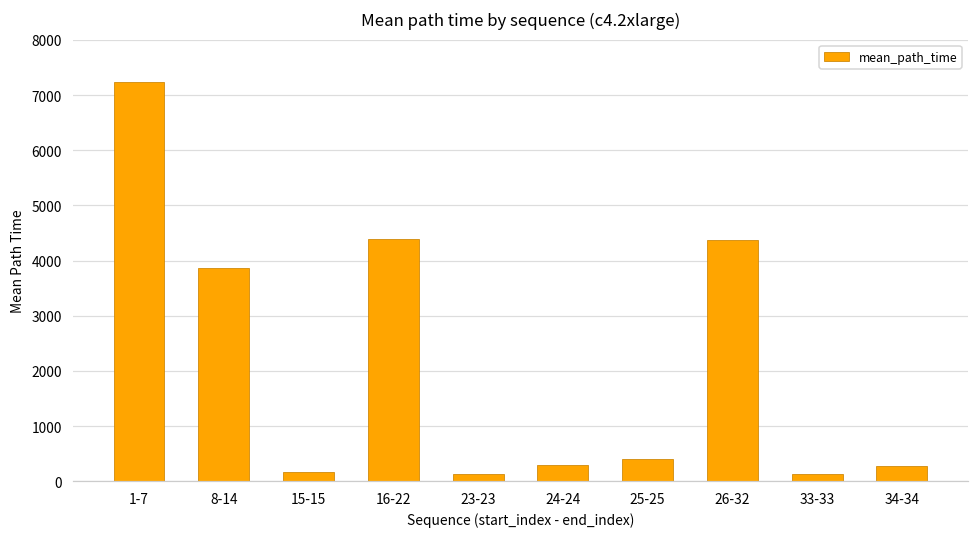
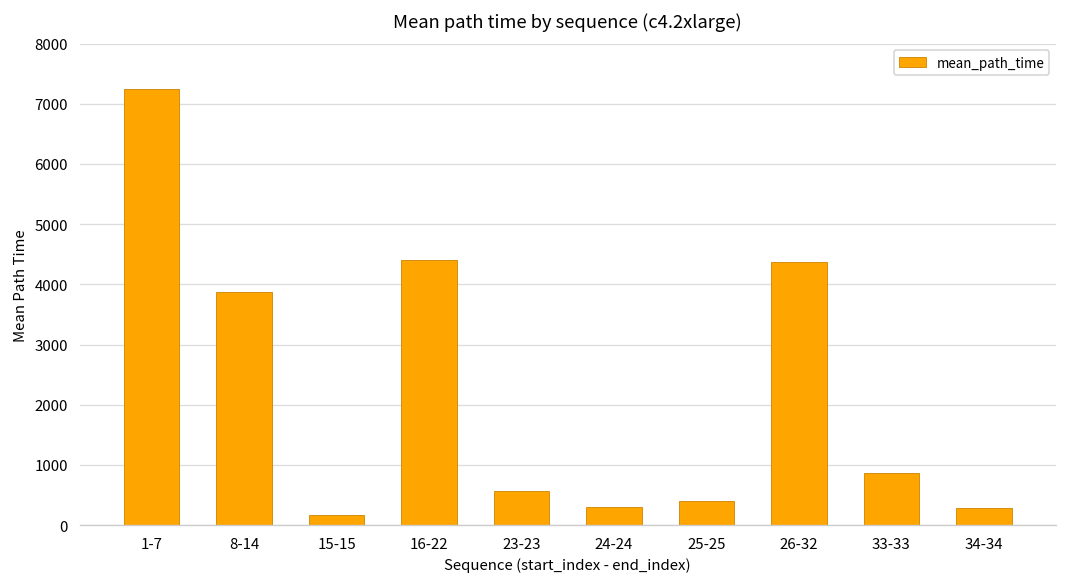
23-23: 100 -> 600
33-33: 100 -> 900
